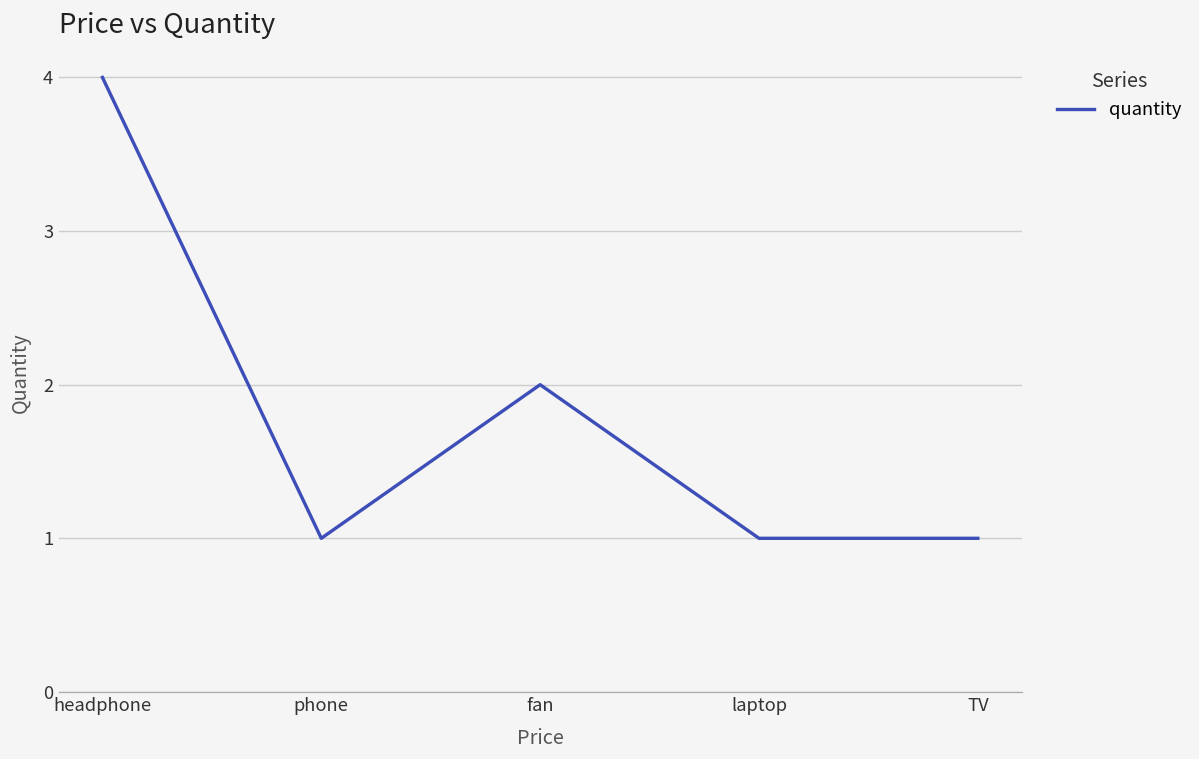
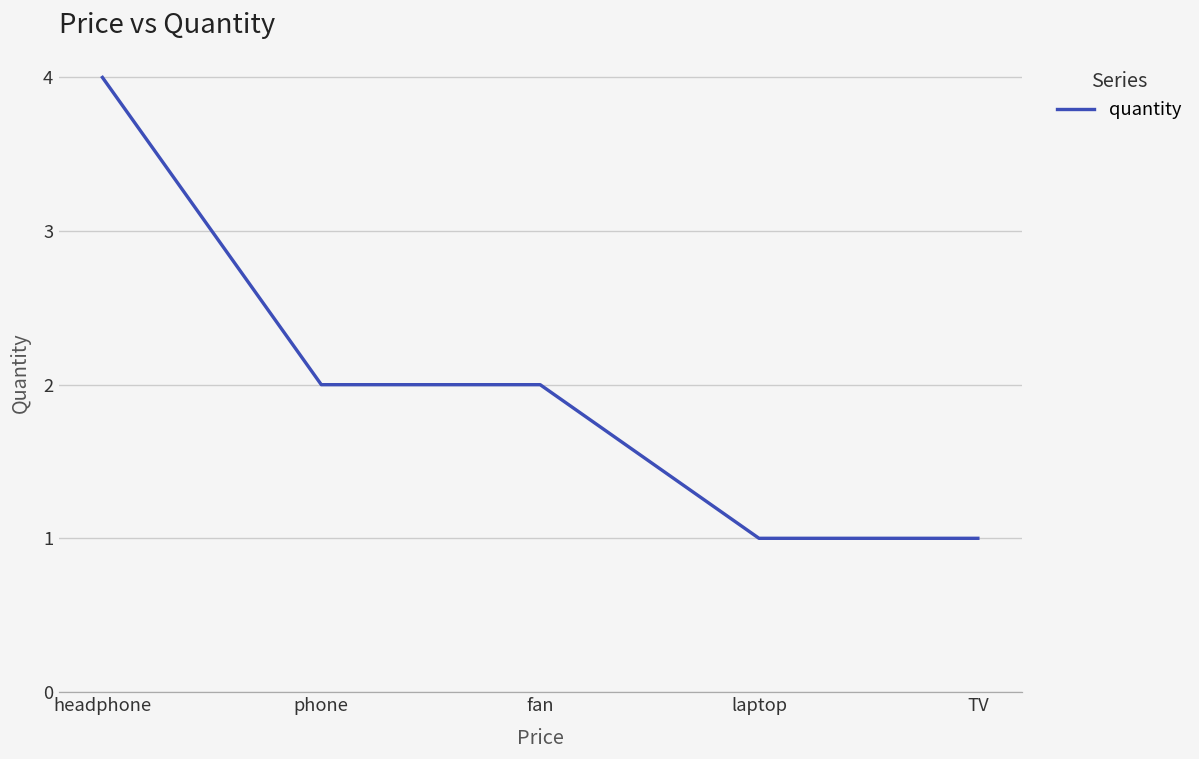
phone: 1 -> 2
